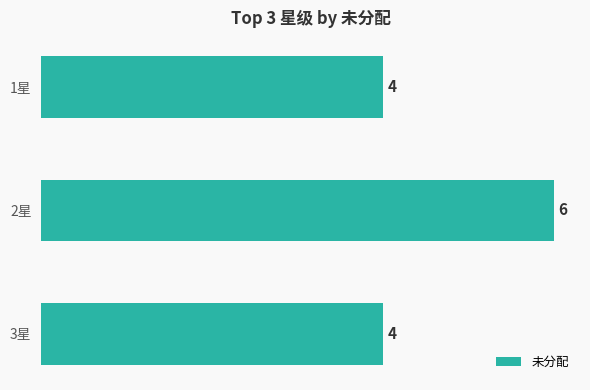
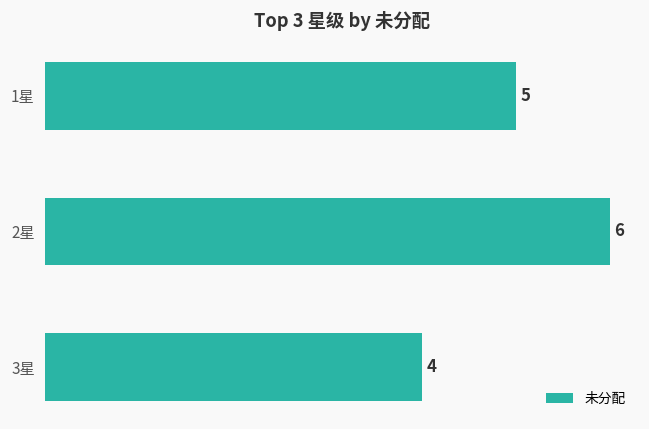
1星: 4 -> 5
